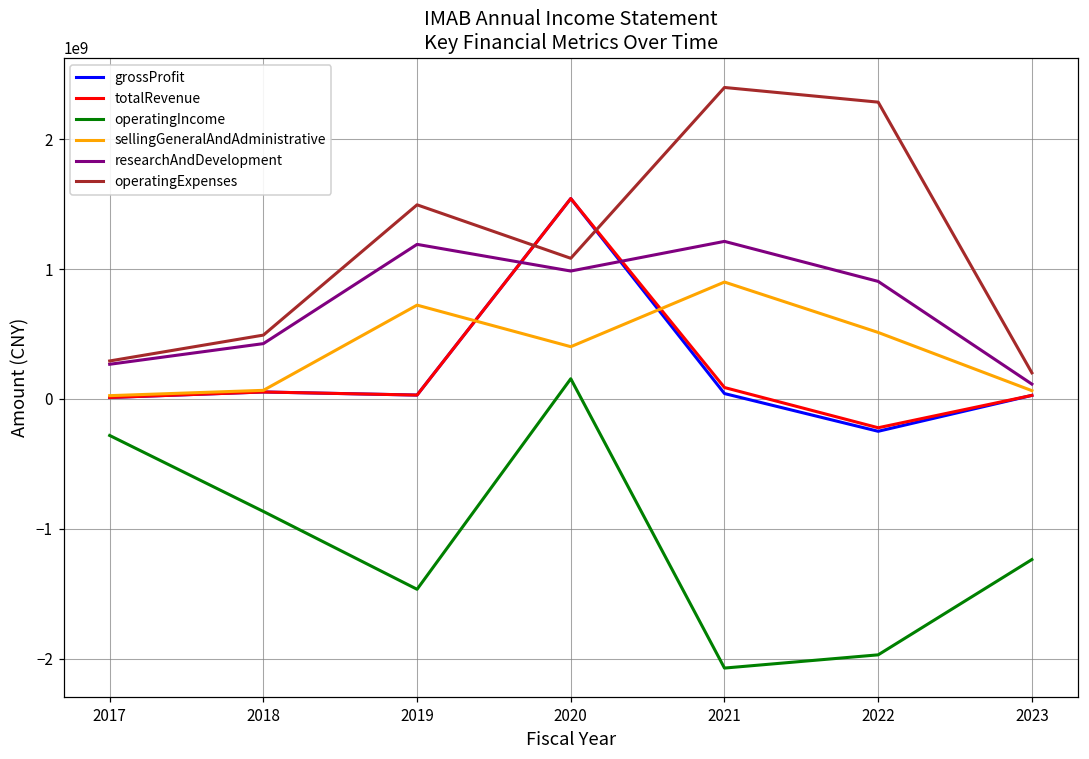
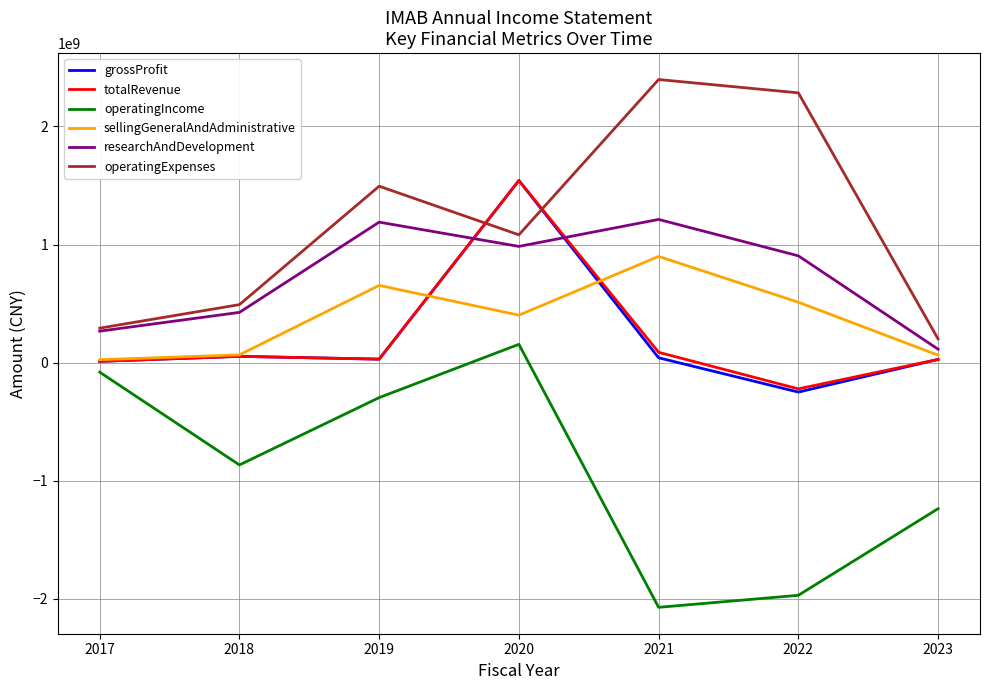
operatingIncome, 2017: -280000000 -> -80000000
operatingIncome, 2019: -1460000000 -> -300000000
sellingGeneralAndAdministrative, 2019: 720000000 -> 650000000
